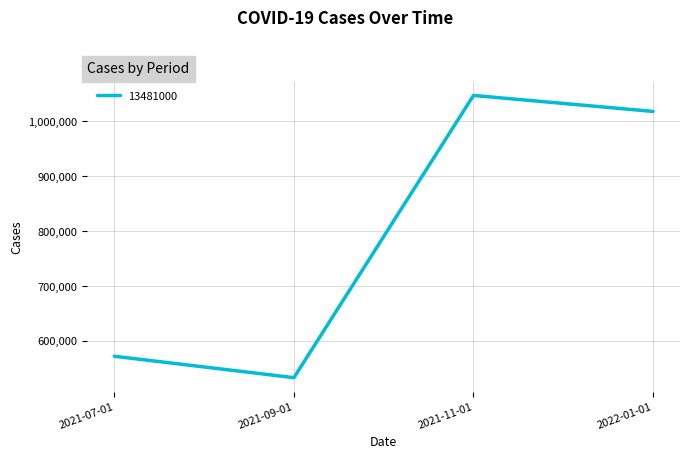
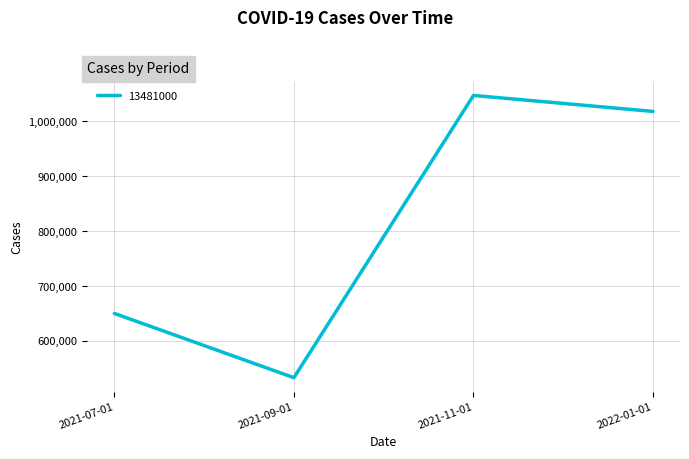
2021-07-01: 570,000 -> 650,000
